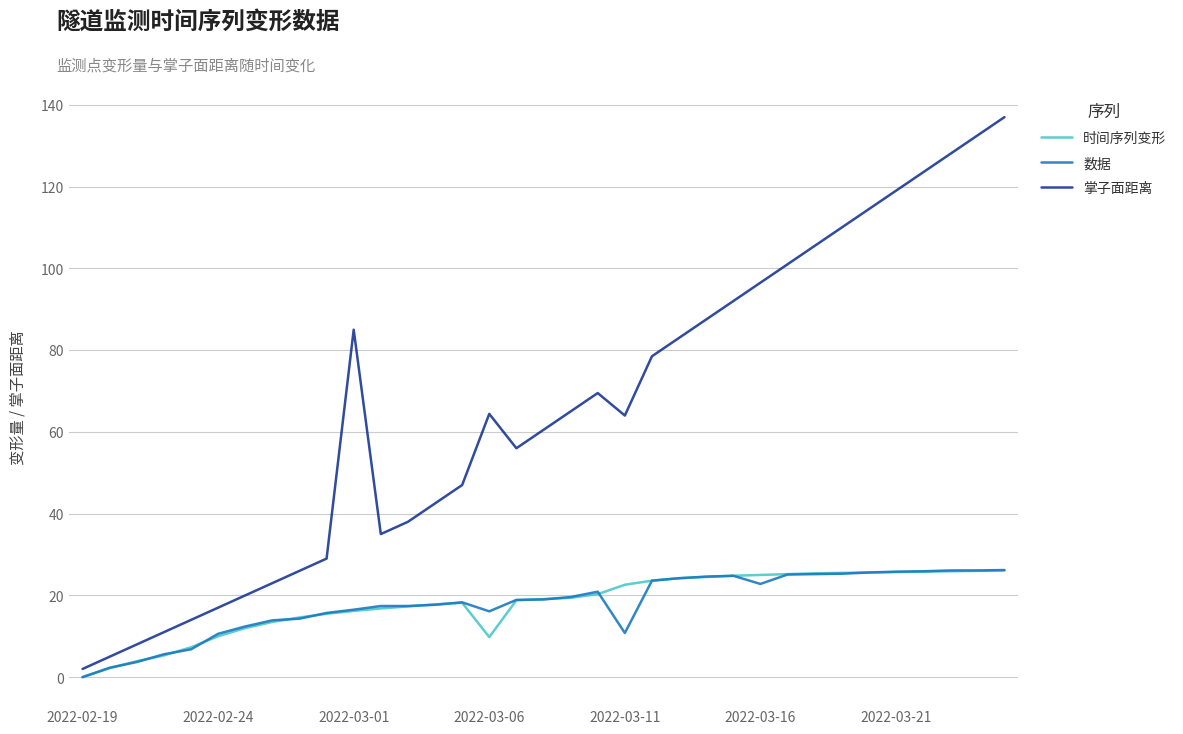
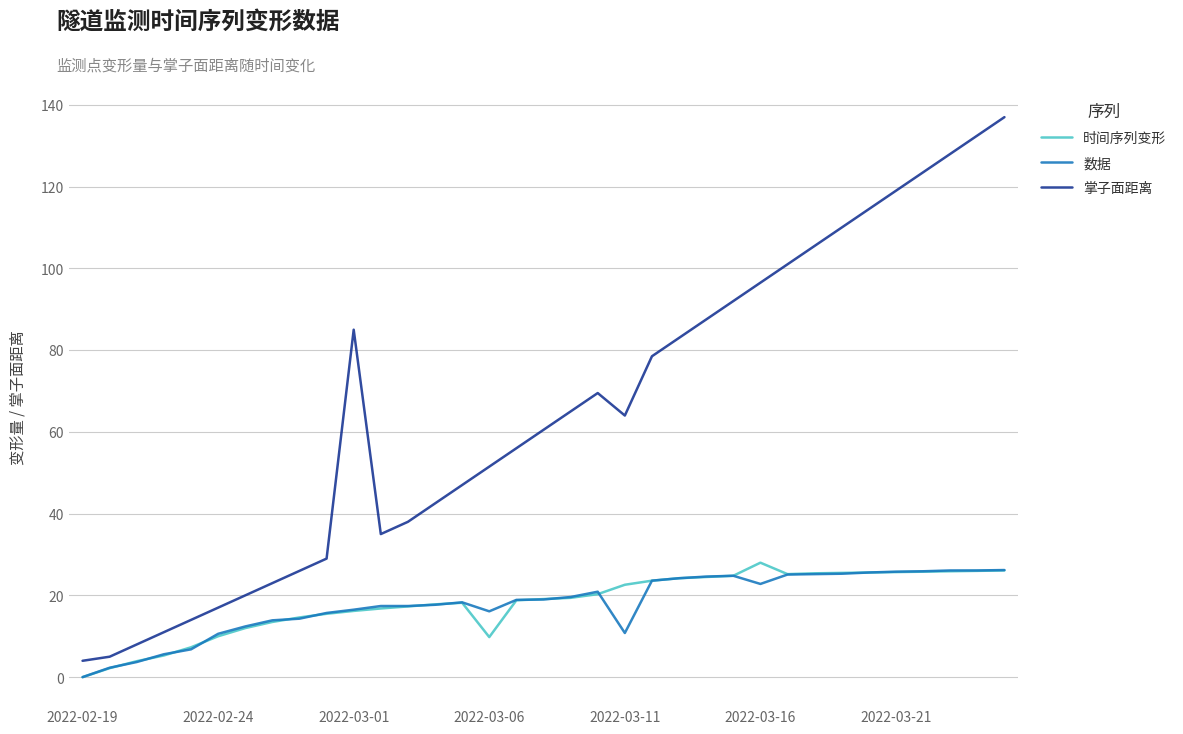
掌子面距离, 2022-02-19: 2 -> 4
掌子面距离, 2022-03-06: 64 -> 52
时间序列变形, 2022-03-16: 25 -> 28
